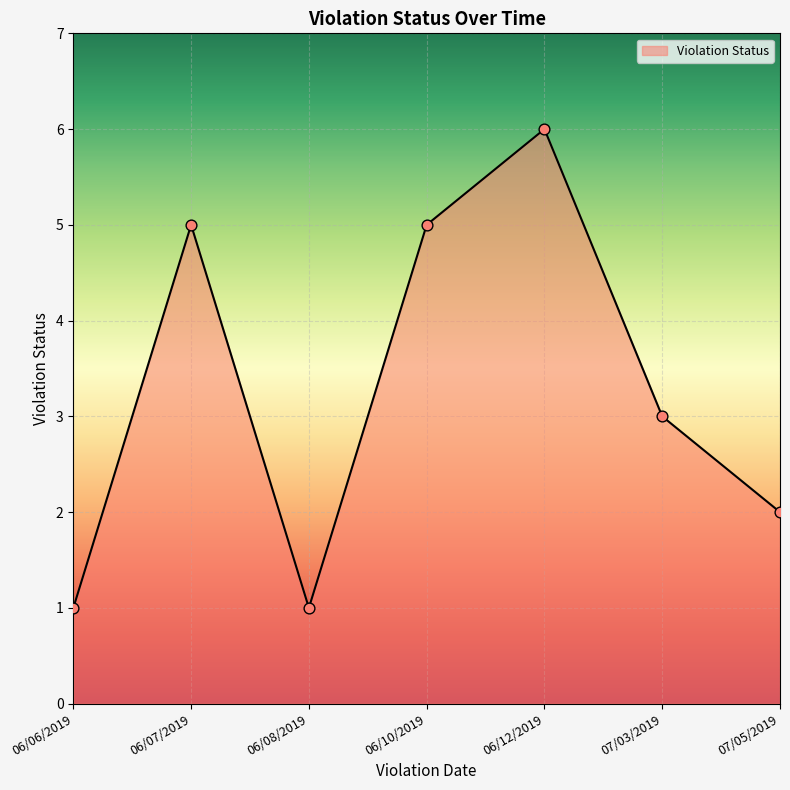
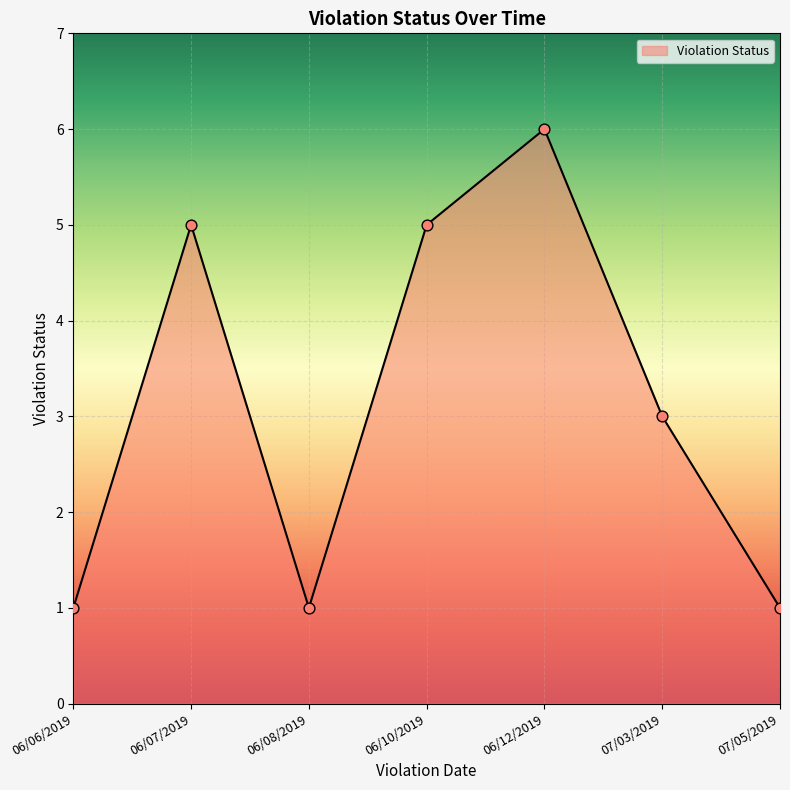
07/05/2019: 2 -> 1
